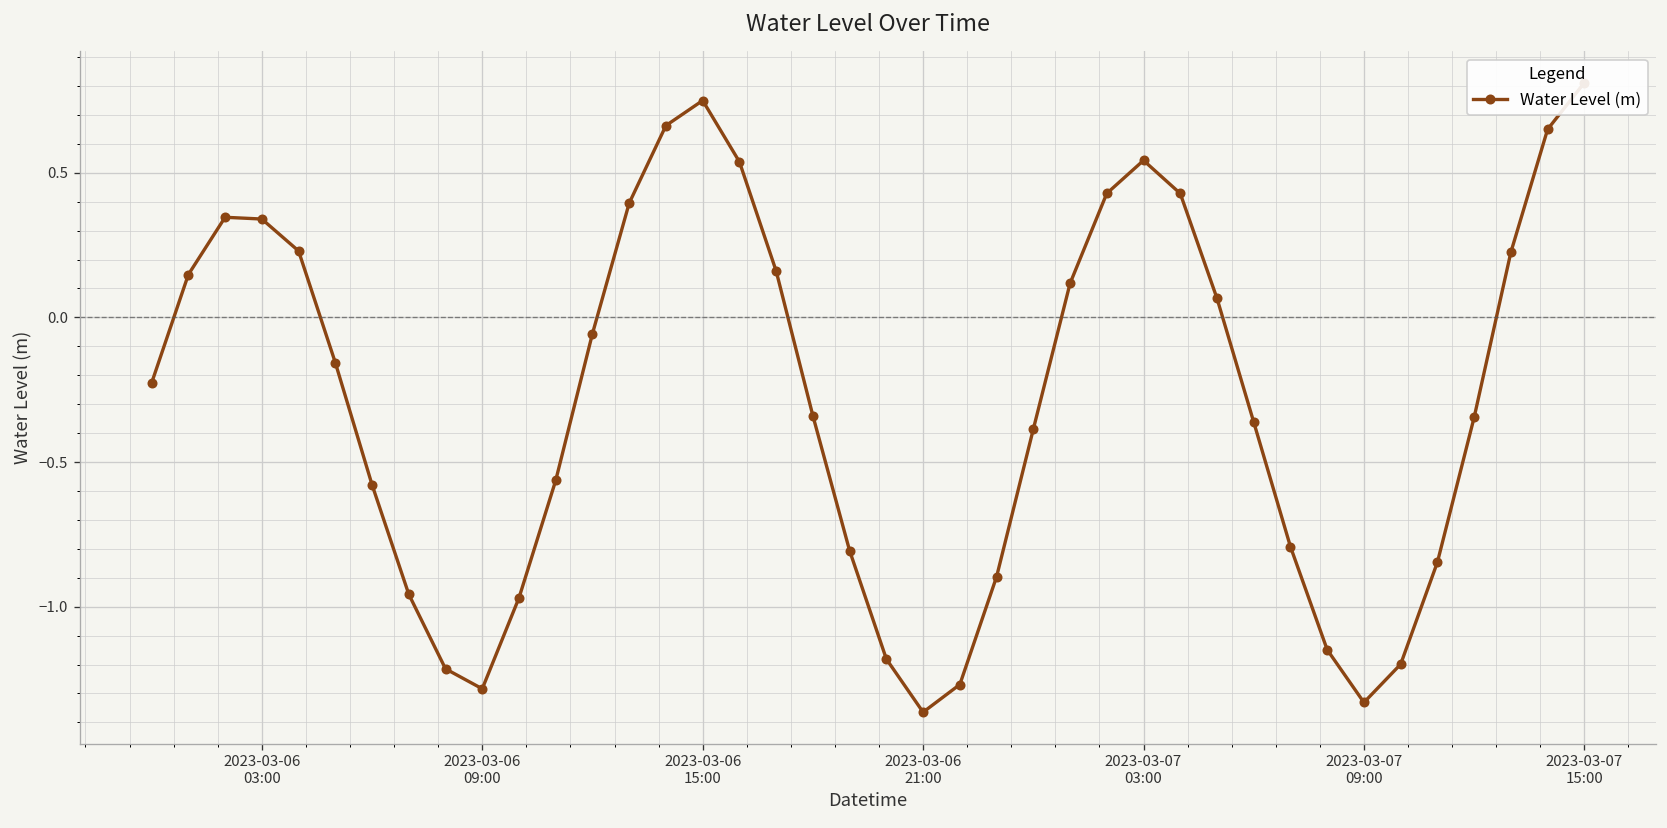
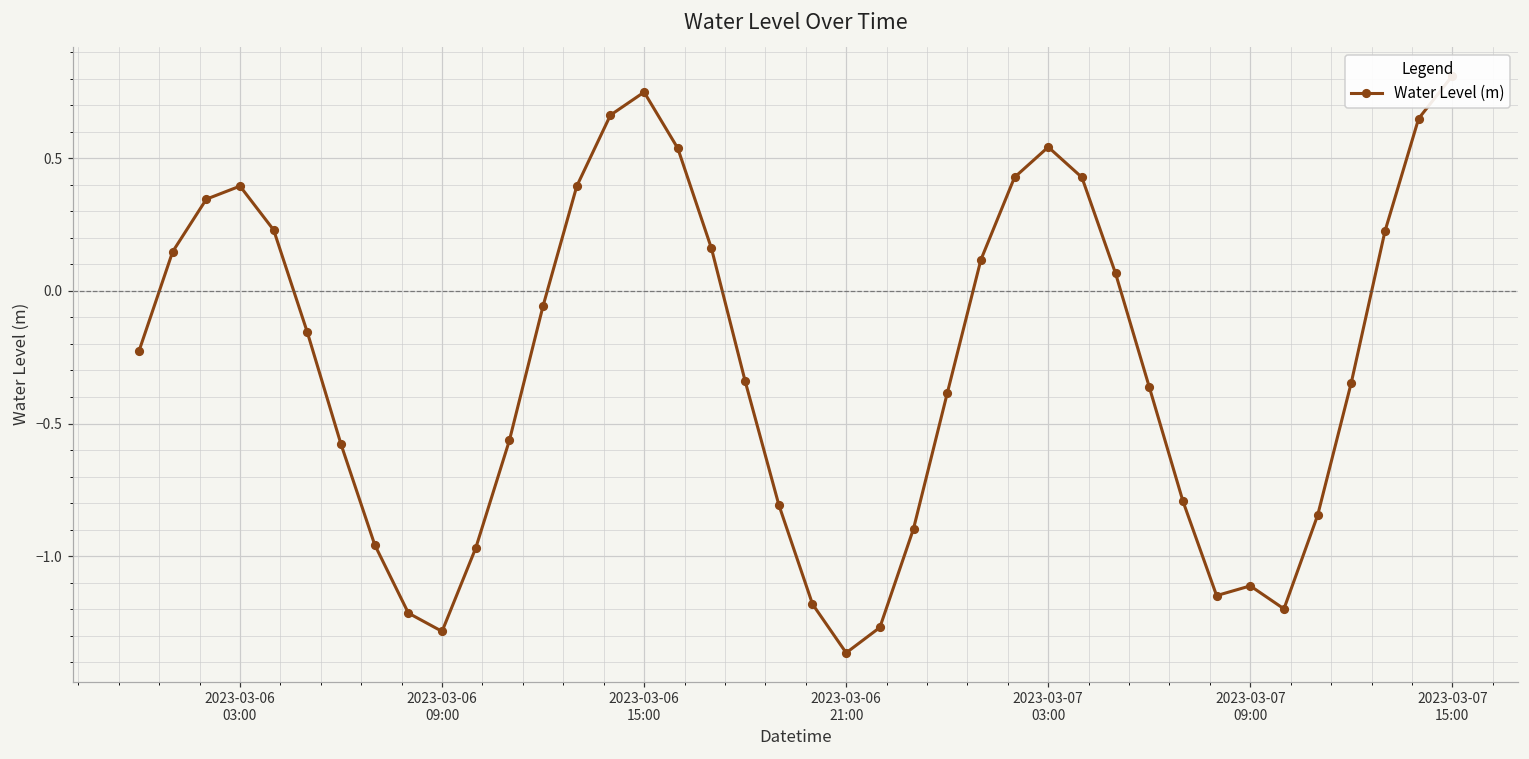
2023-03-06 03:00: 0.34 -> 0.40
2023-03-07 09:00: -1.33 -> -1.11
